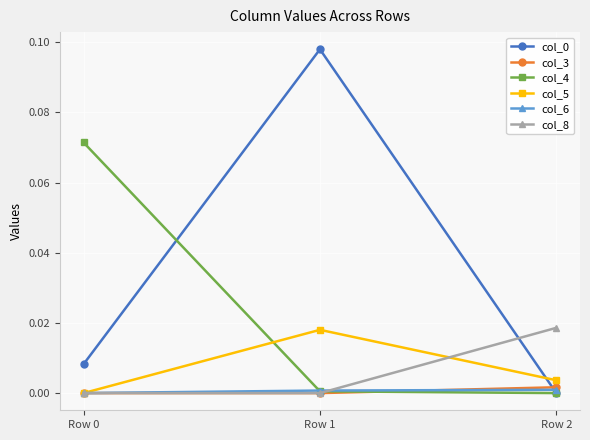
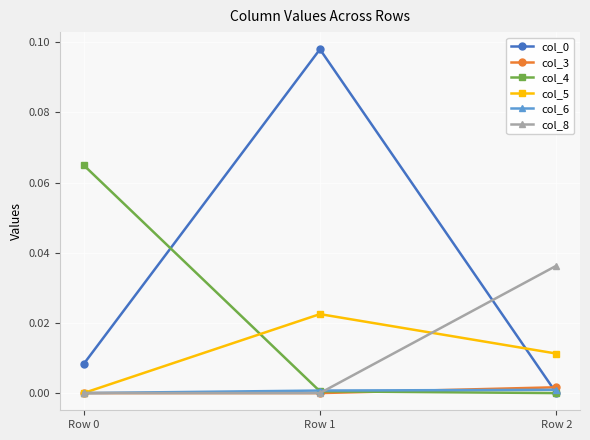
col_4, Row 0: 0.071 -> 0.065
col_5, Row 1: 0.018 -> 0.023
col_5, Row 2: 0.004 -> 0.011
col_8, Row 2: 0.019 -> 0.036
